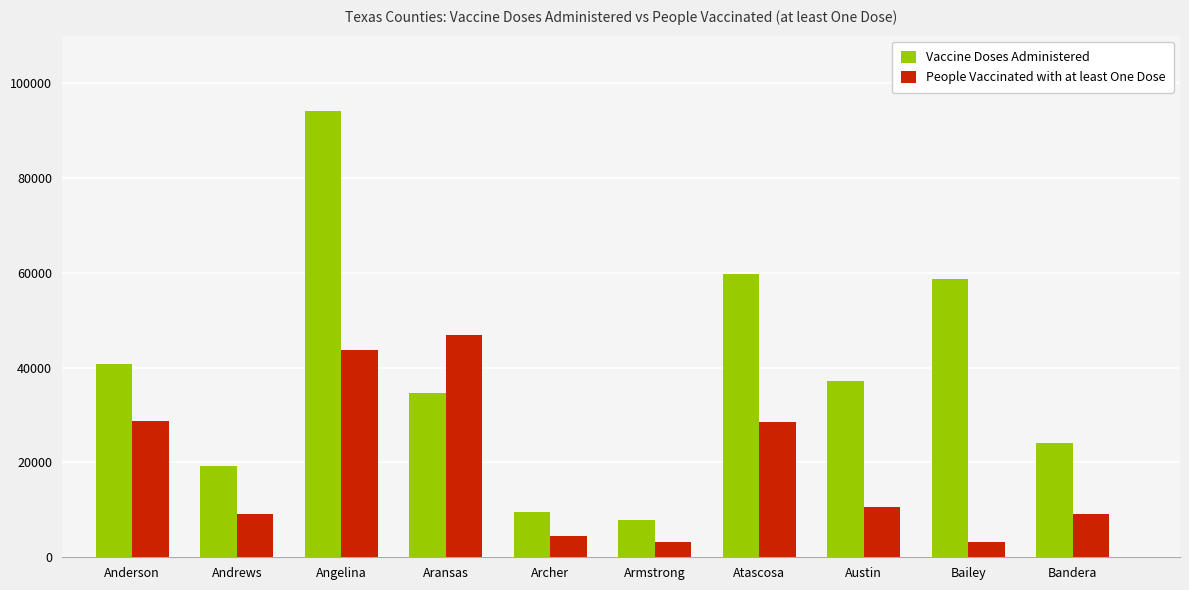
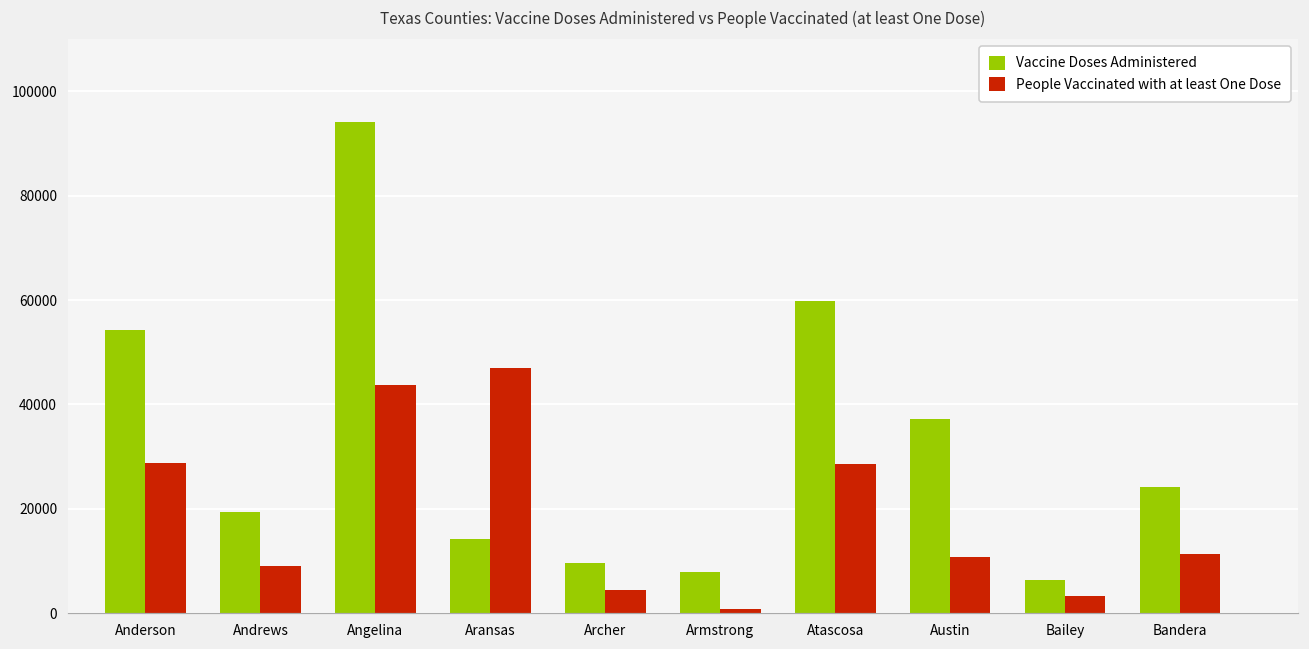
Vaccine Doses Administered, Anderson: 41000 -> 54000
Vaccine Doses Administered, Aransas: 35000 -> 14000
People Vaccinated with at least One Dose, Armstrong: 3000 -> 1000
Vaccine Doses Administered, Bailey: 59000 -> 6000
People Vaccinated with at least One Dose, Bandera: 9000 -> 11000
